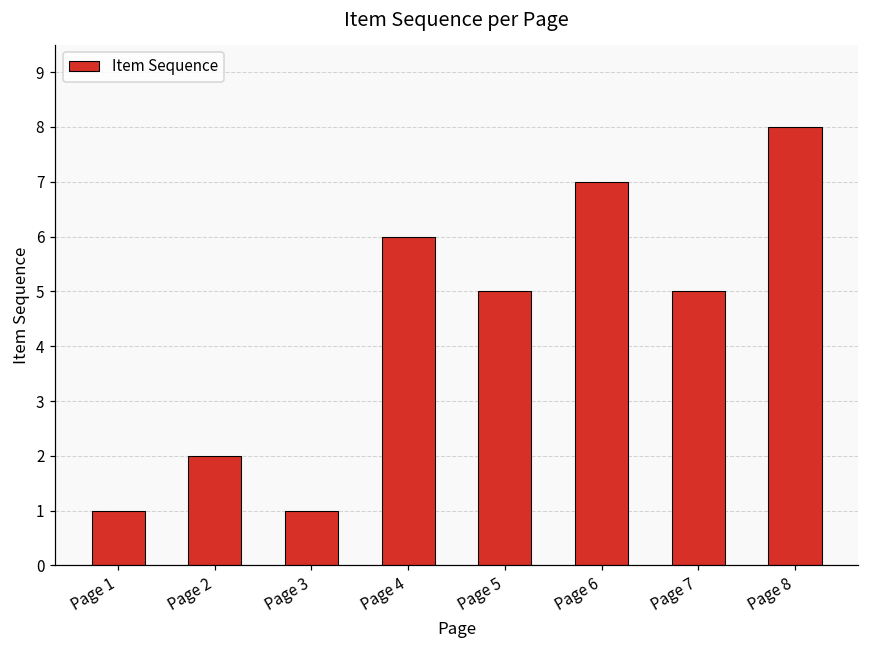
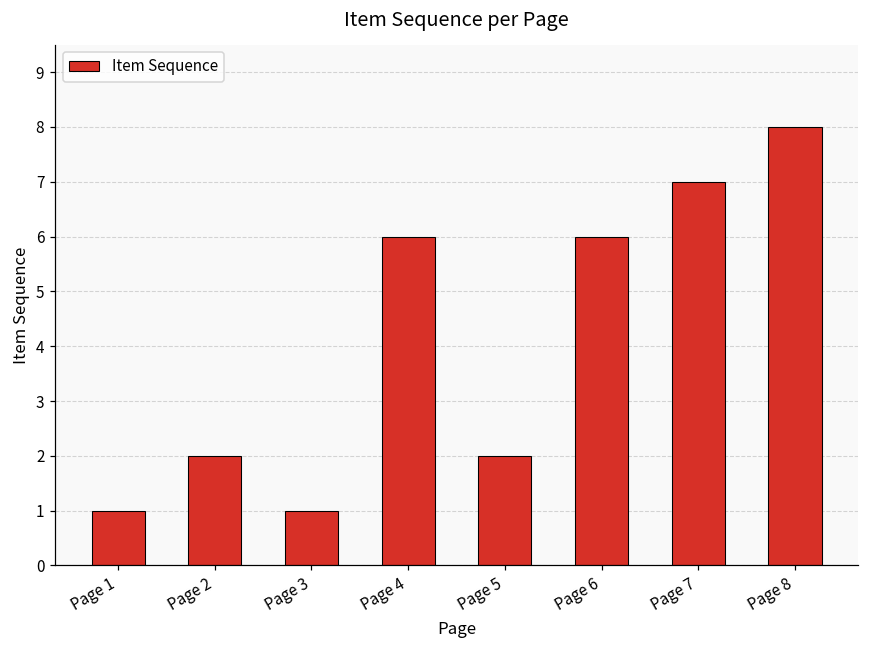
Page 5: 5 -> 2
Page 6: 7 -> 6
Page 7: 5 -> 7
